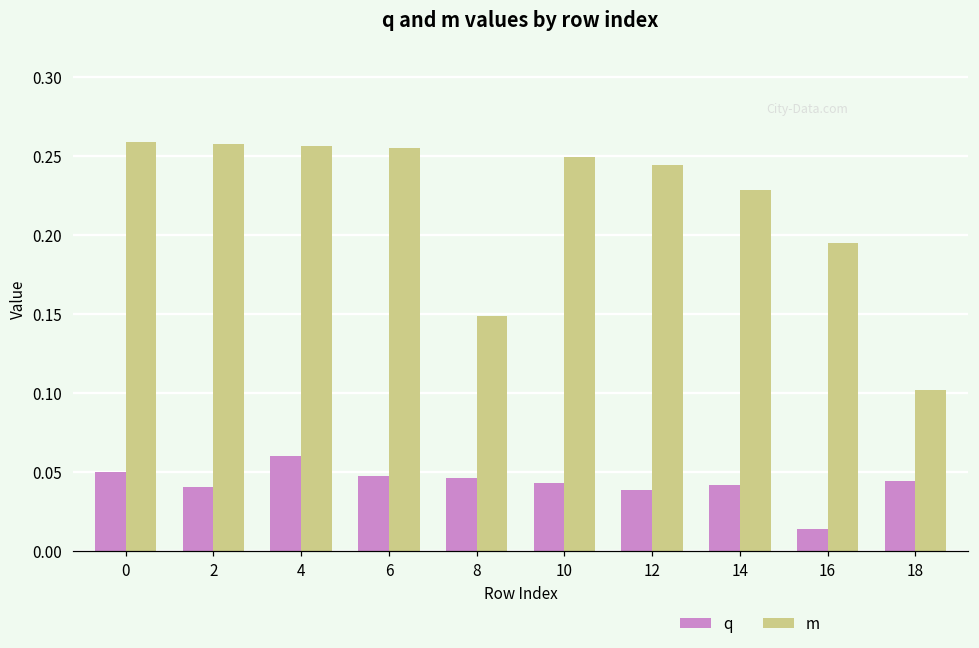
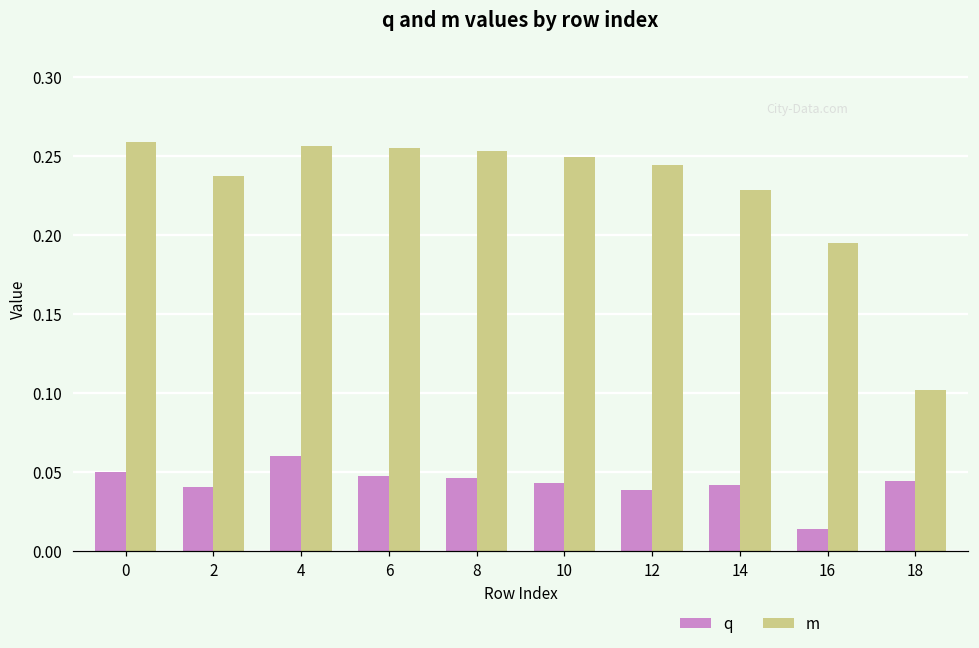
m, 2: 0.258 -> 0.237
m, 8: 0.148 -> 0.253
